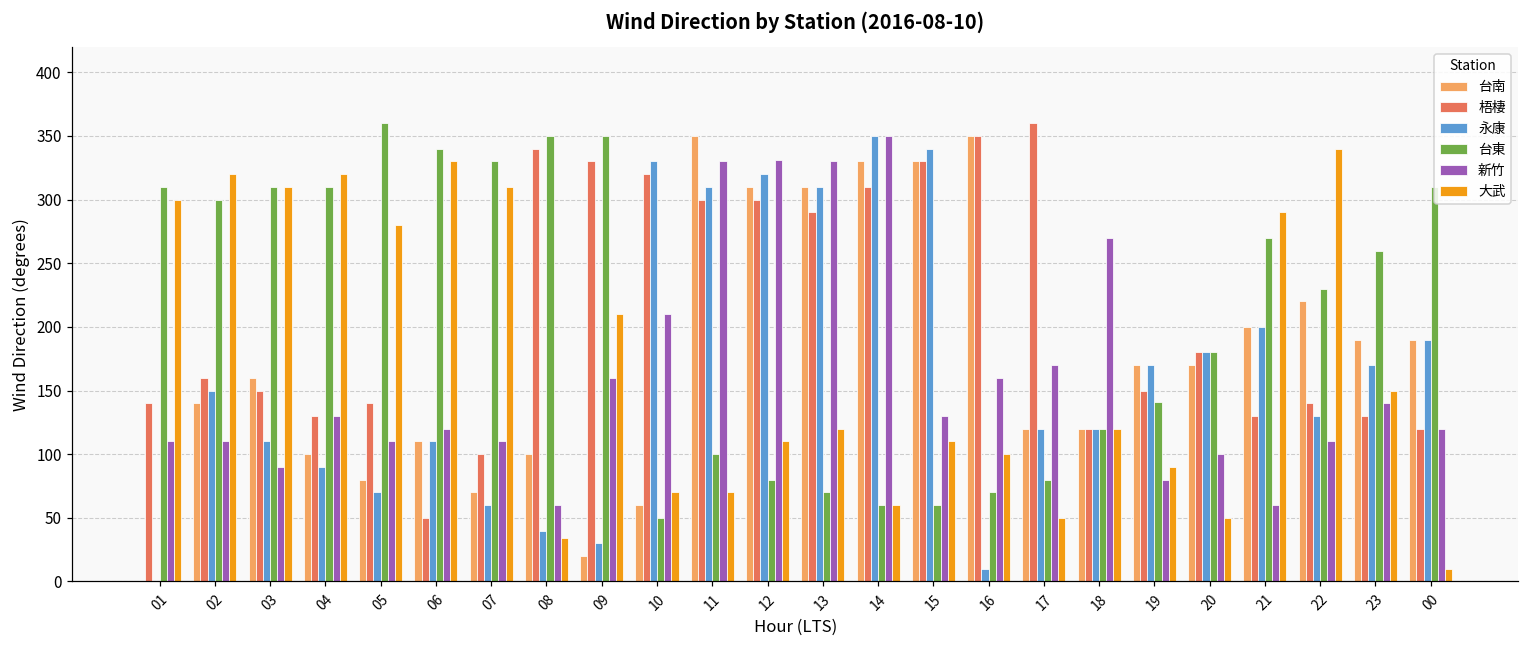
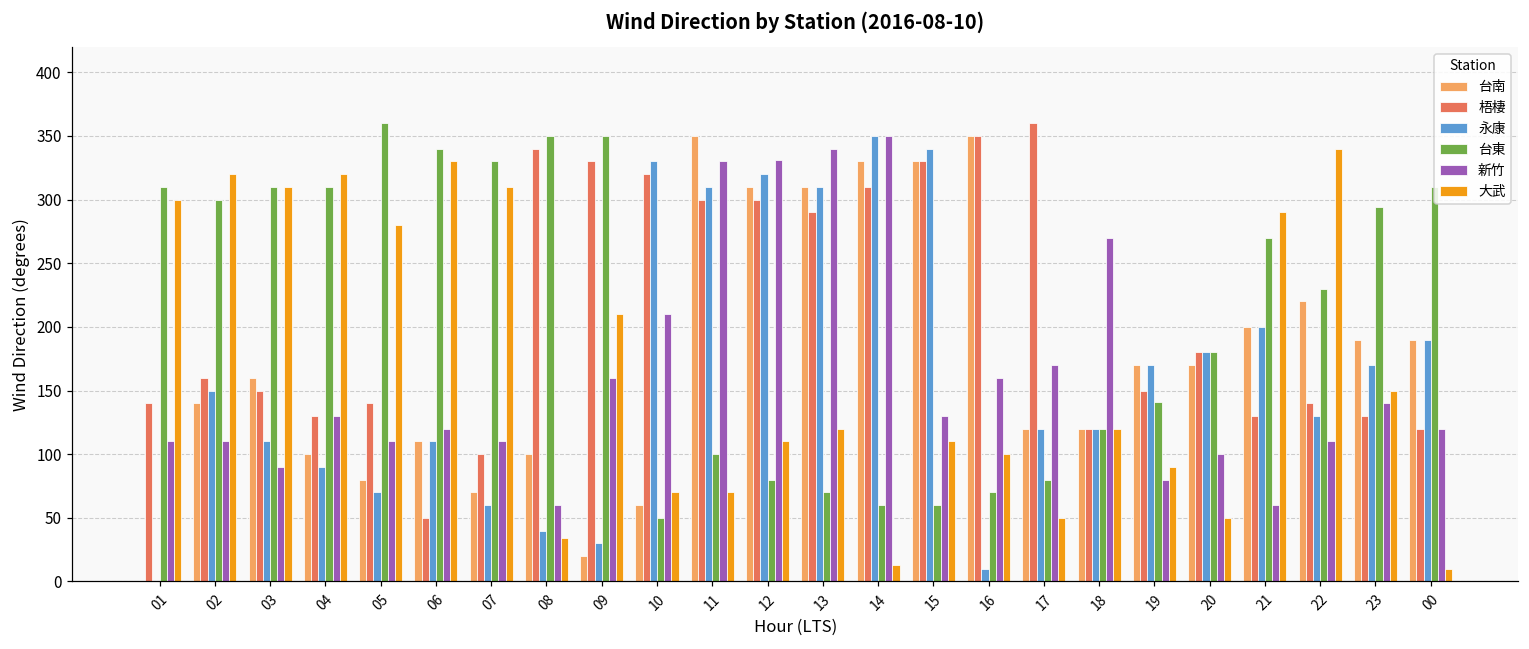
新竹, 13: 330 -> 340
大武, 14: 60 -> 13
台東, 23: 260 -> 294
